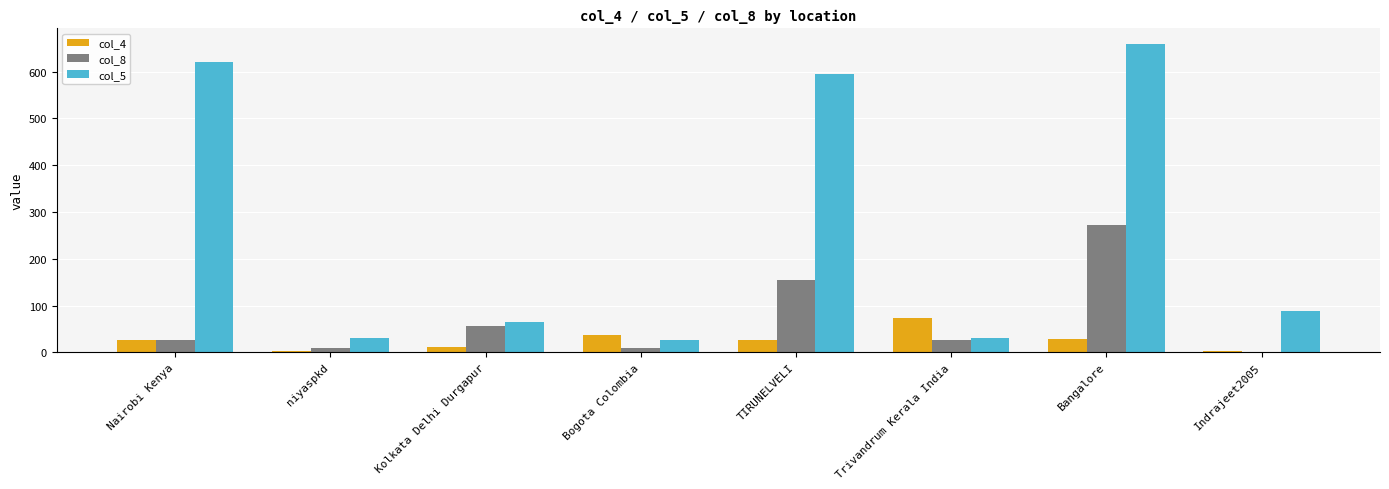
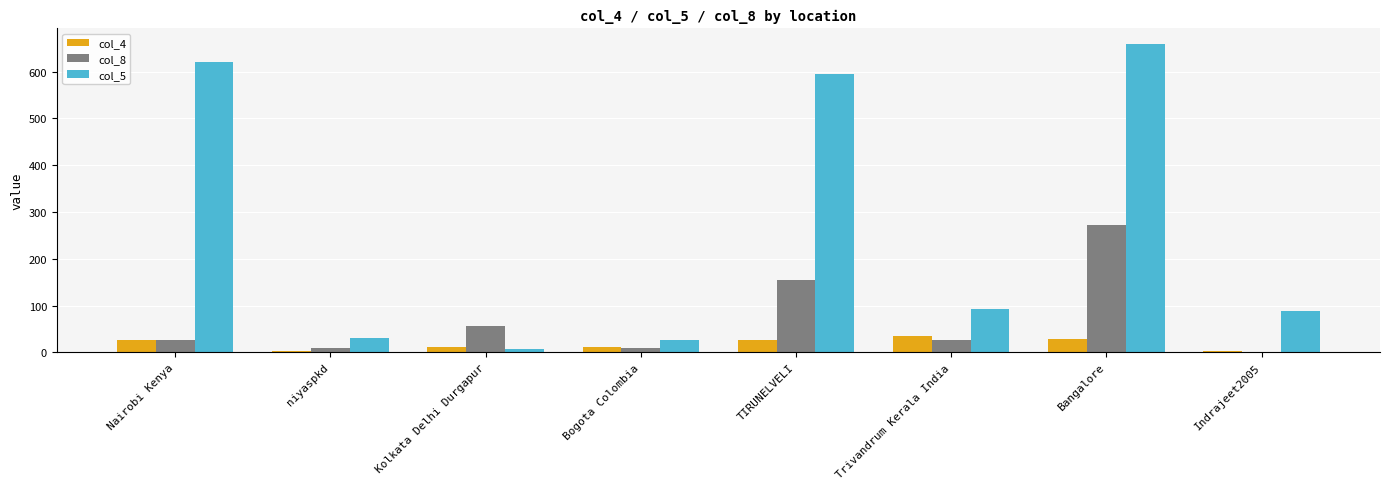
col_5, Kolkata Delhi Durgapur: 70 -> 10
col_4, Bogota Colombia: 40 -> 10
col_4, Trivandrum Kerala India: 70 -> 40
col_5, Trivandrum Kerala India: 30 -> 90
